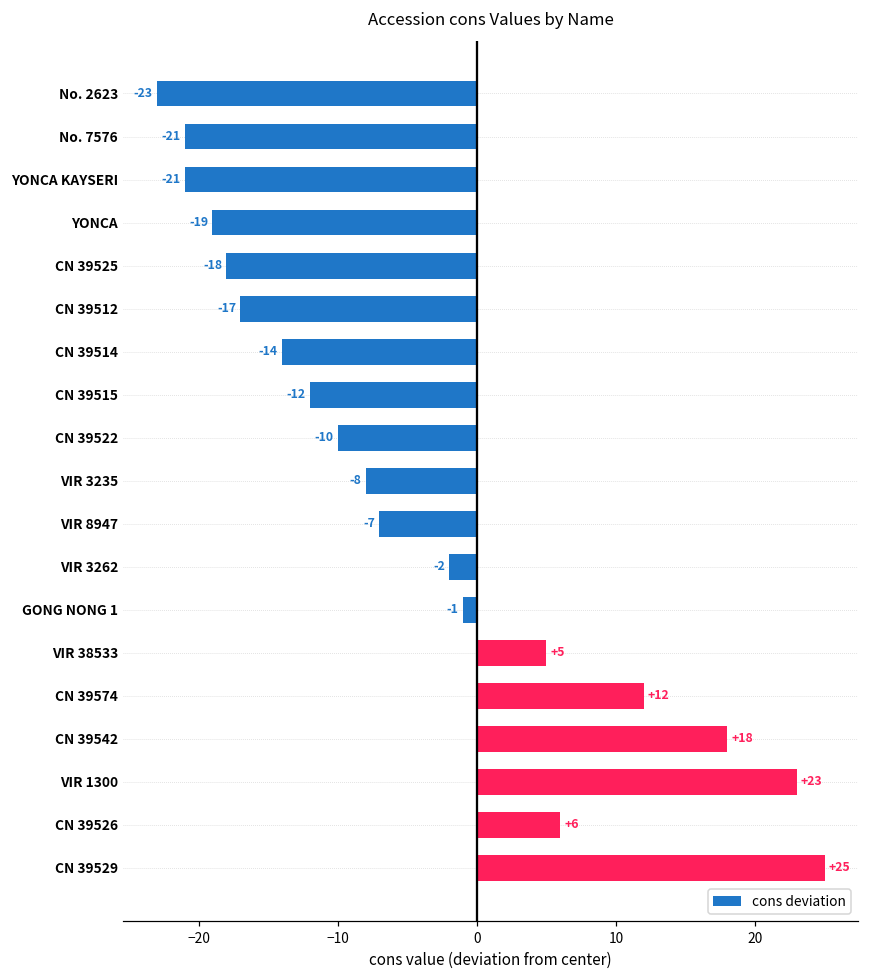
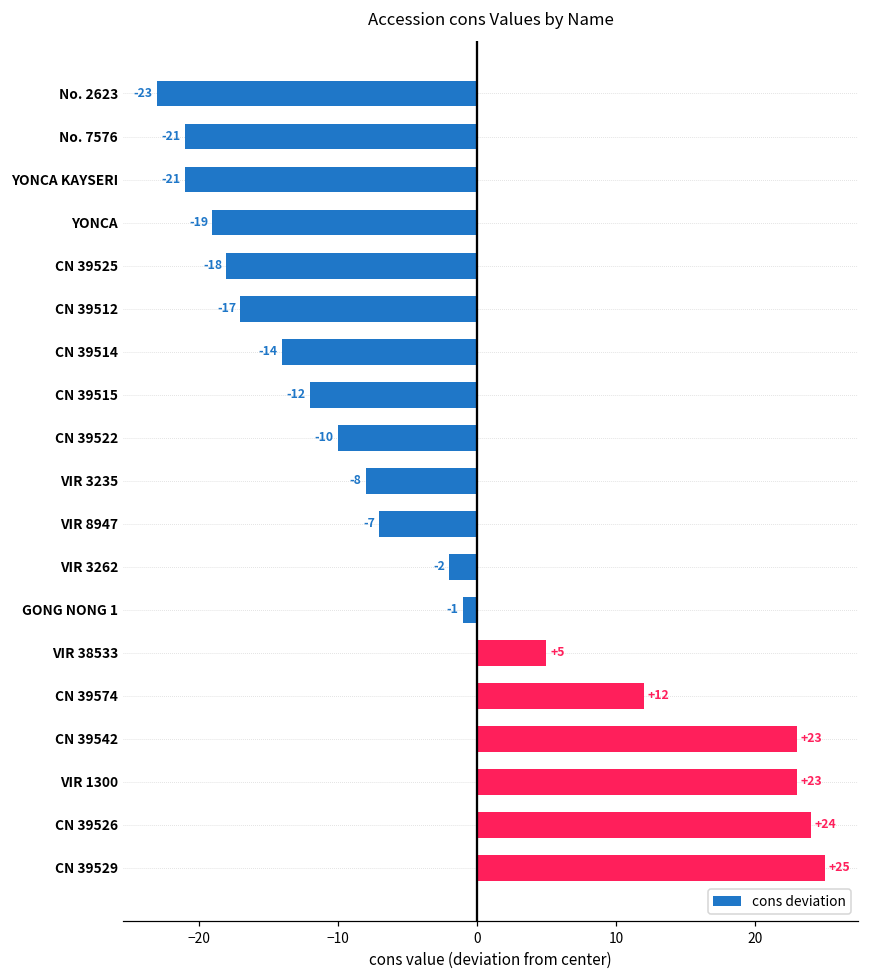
CN 39542: +18 -> +23
CN 39526: +6 -> +24
